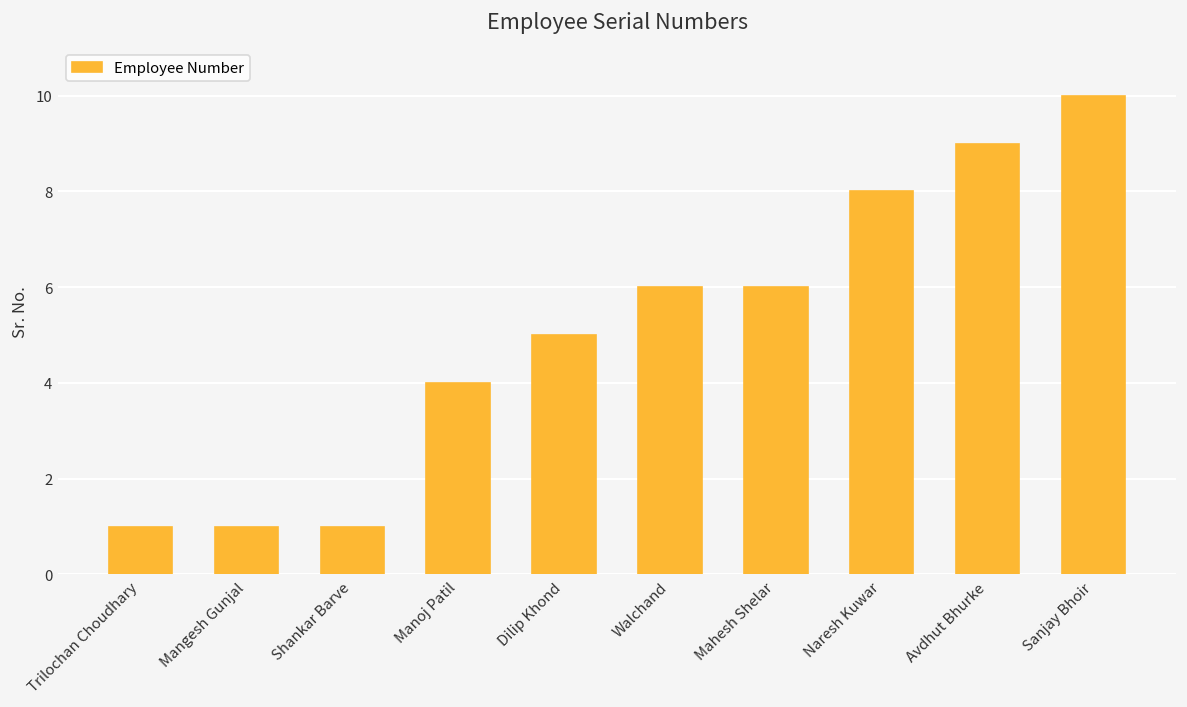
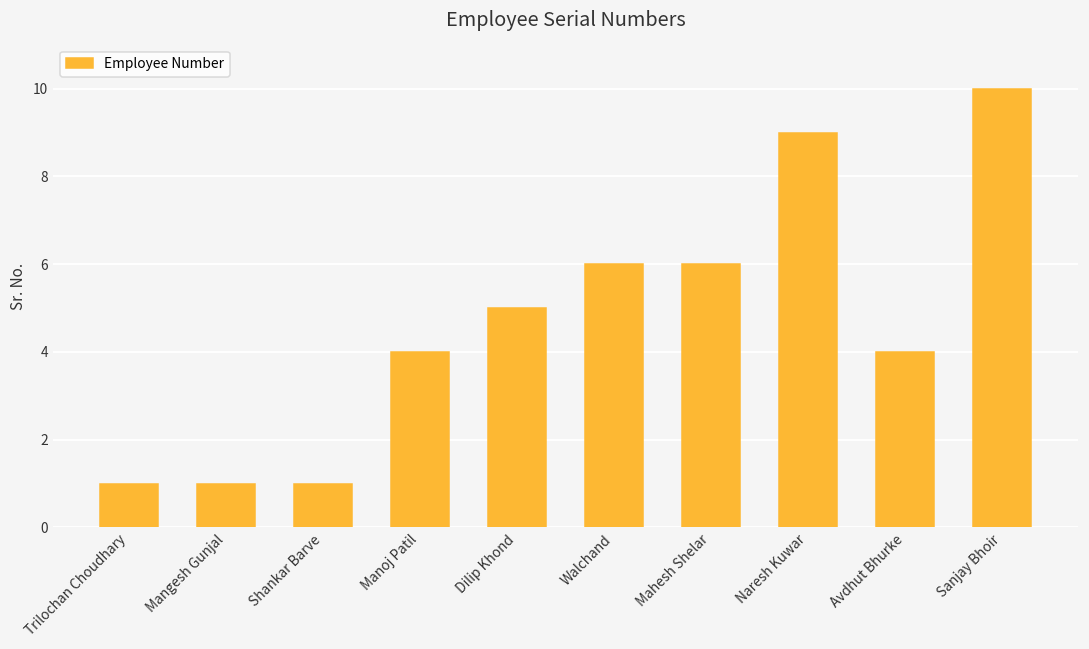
Naresh Kuwar: 8 -> 9
Avdhut Bhurke: 9 -> 4
